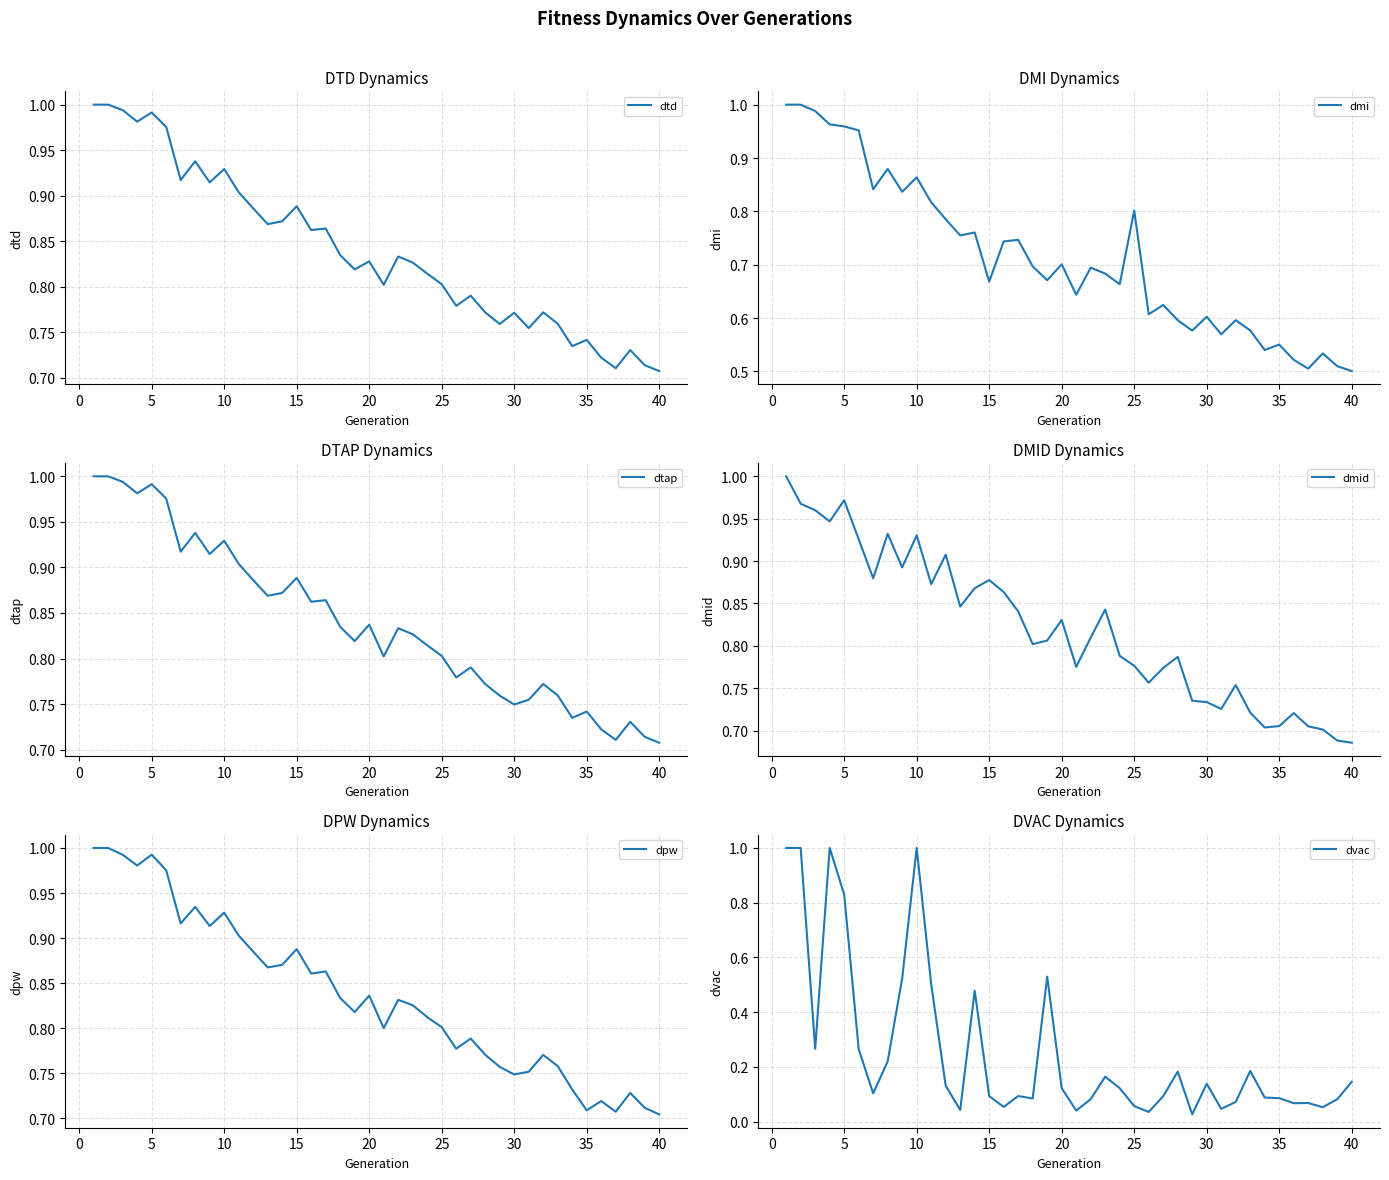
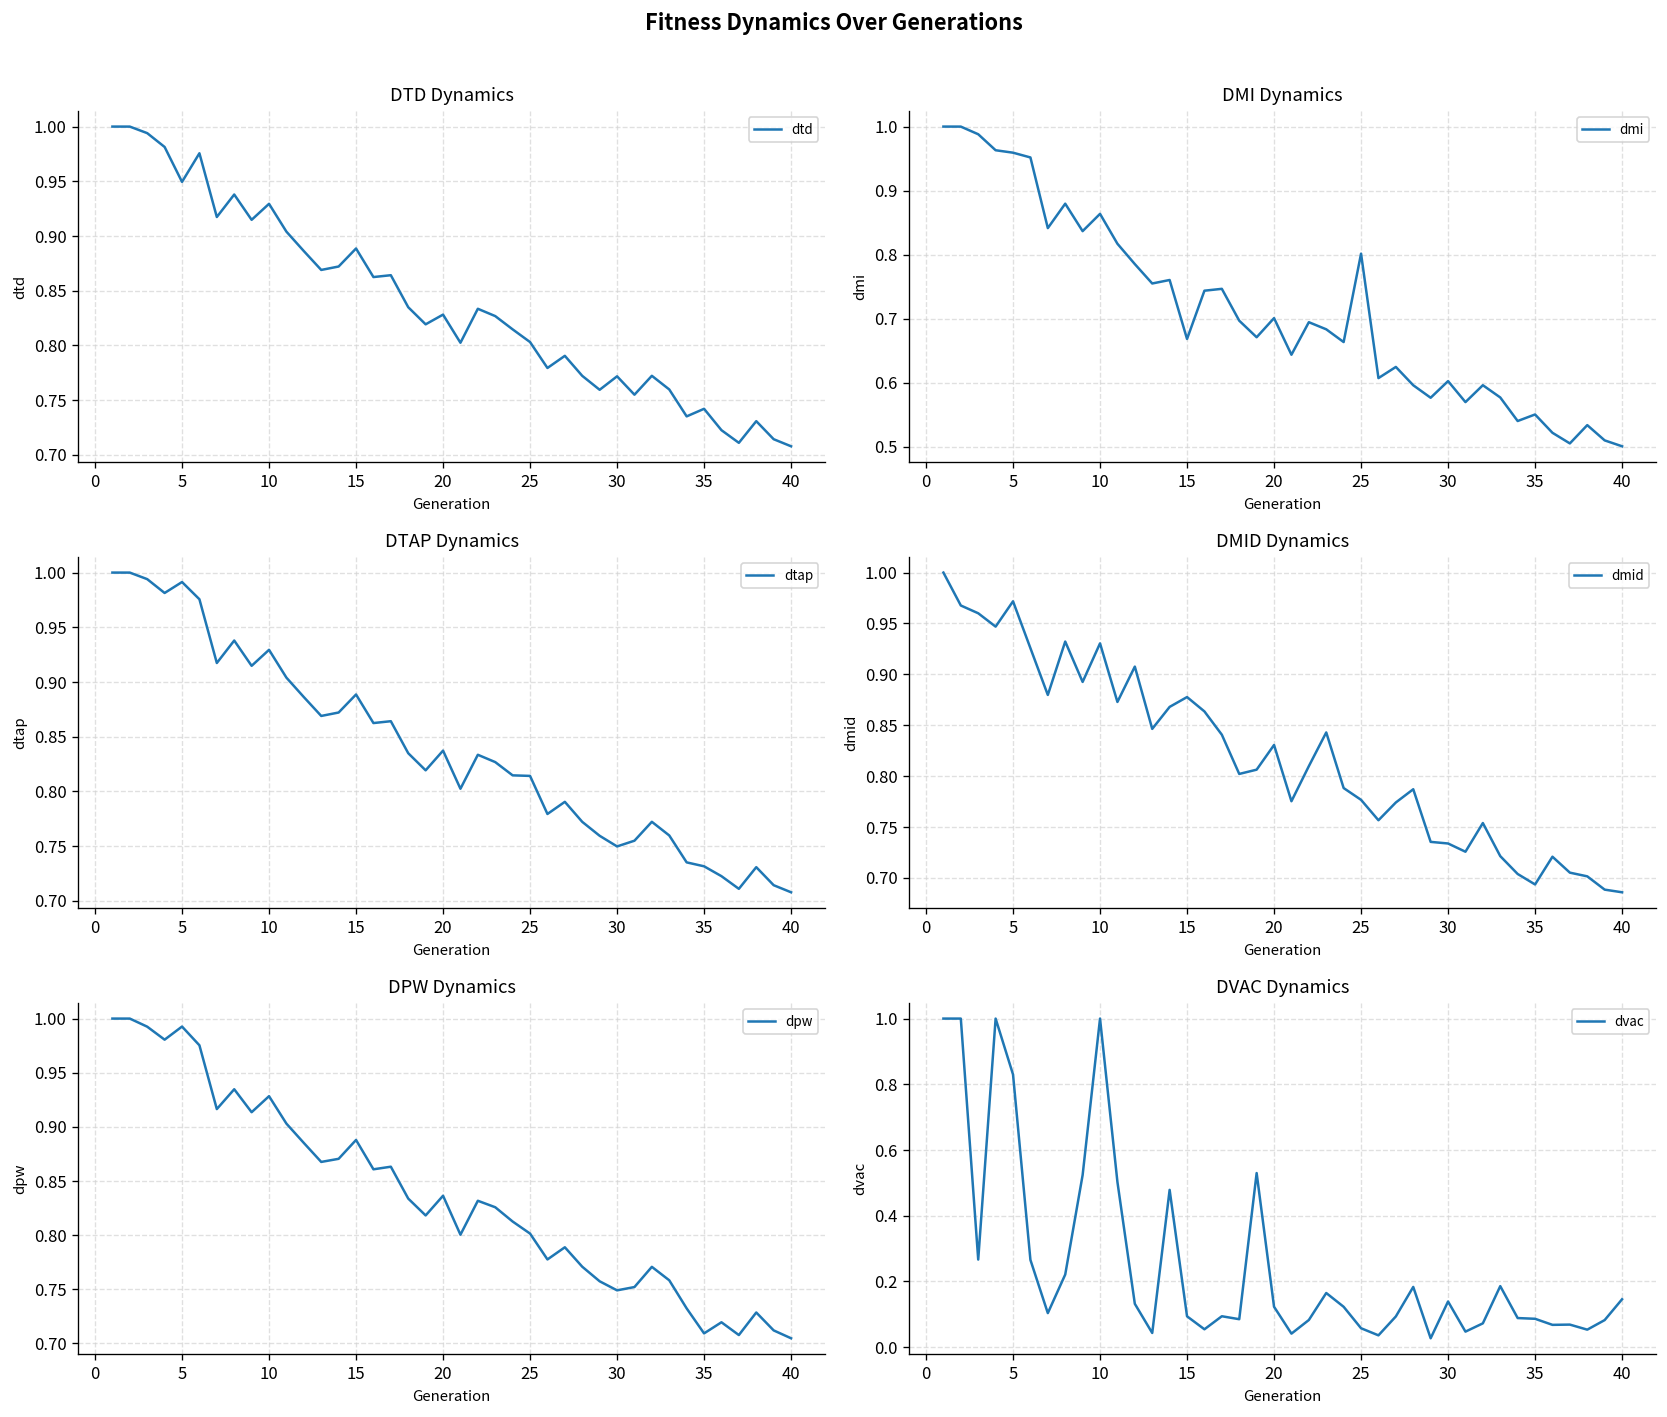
DTD Dynamics, 5: 0.99 -> 0.95
DTAP Dynamics, 25: 0.80 -> 0.81
DTAP Dynamics, 35: 0.74 -> 0.73
DMID Dynamics, 35: 0.71 -> 0.69
